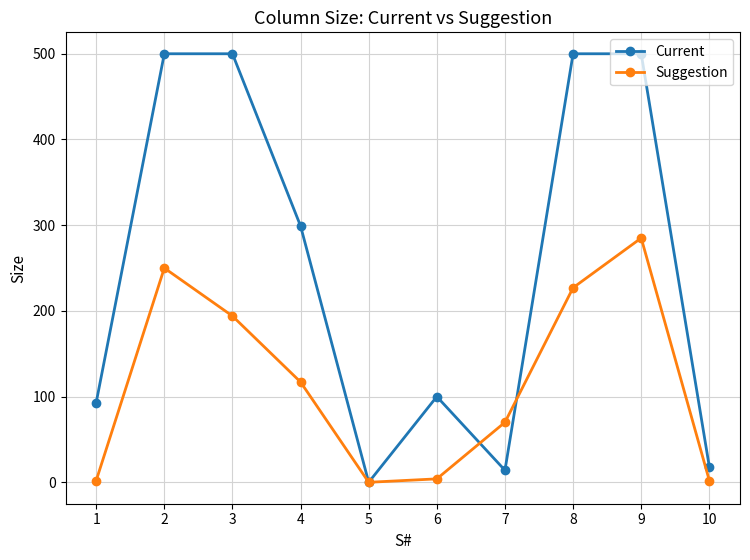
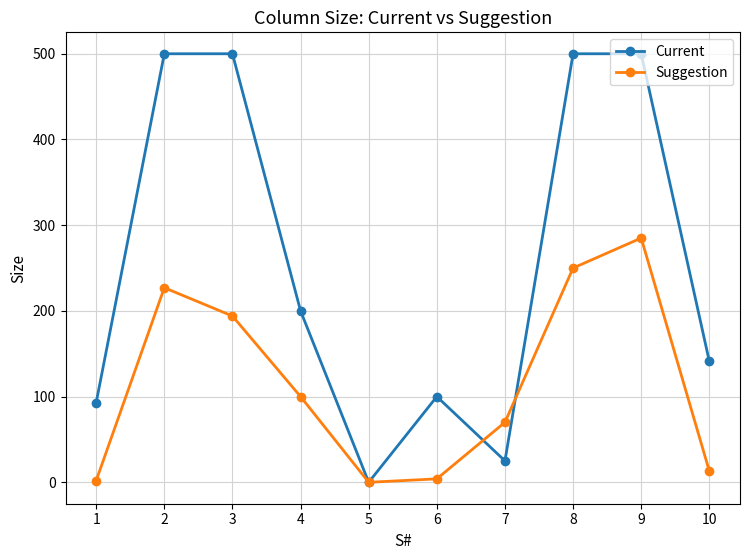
Suggestion, 2: 250 -> 230
Current, 4: 300 -> 200
Suggestion, 4: 120 -> 100
Current, 7: 10 -> 30
Suggestion, 8: 230 -> 250
Current, 10: 20 -> 140
Suggestion, 10: 0 -> 10
